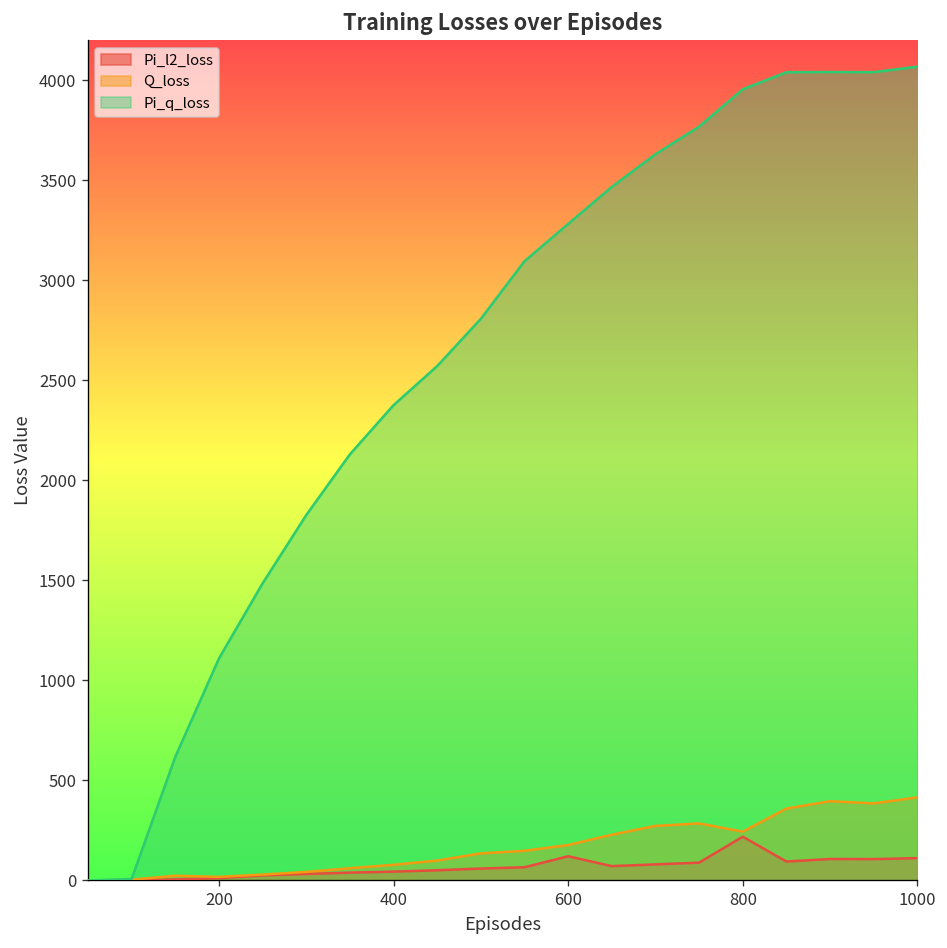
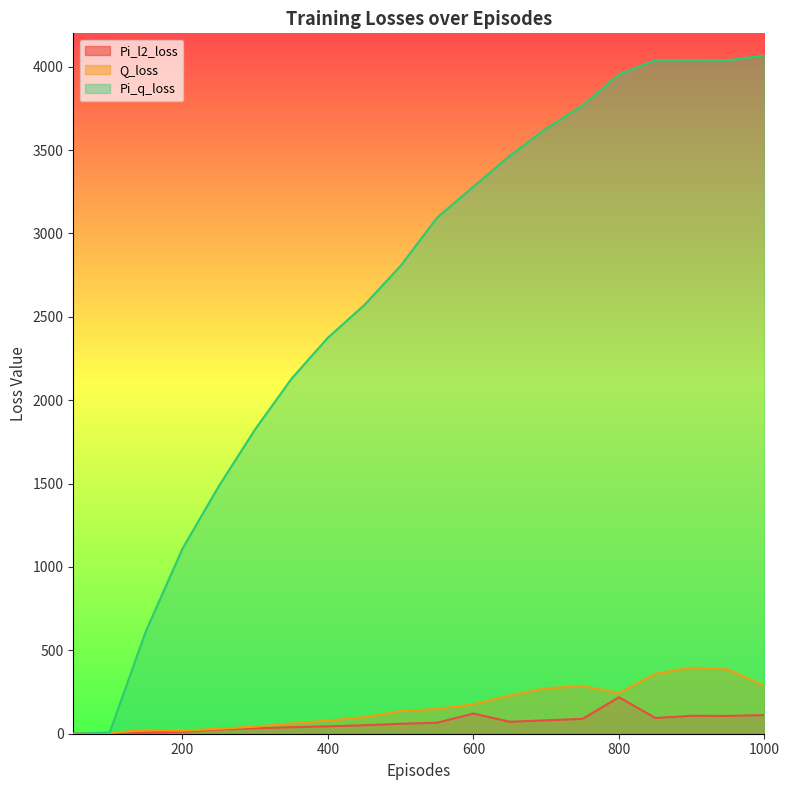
Q_loss, 1000: 420 -> 290
